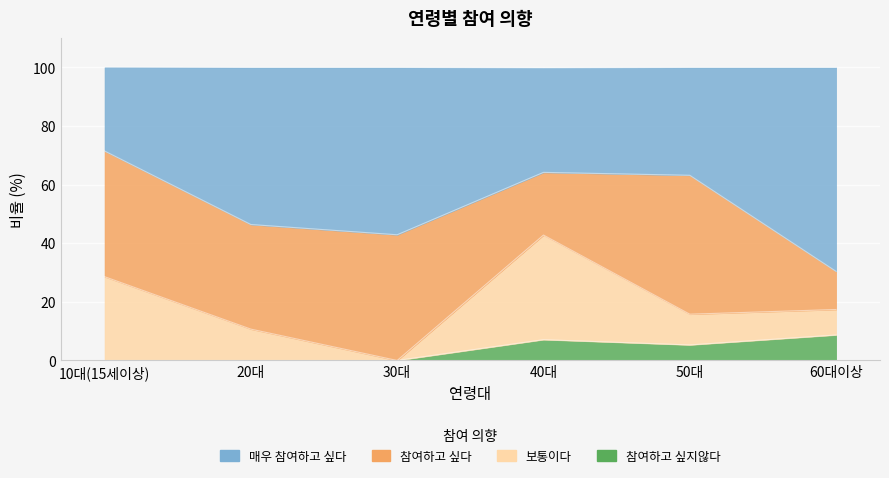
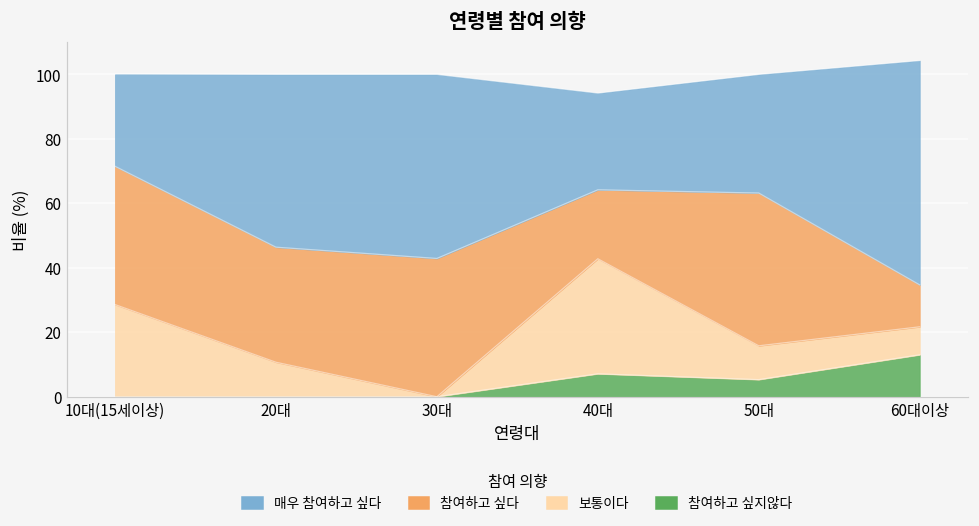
매우 참여하고 싶다, 40대: 36 -> 30
참여하고 싶지않다, 60대이상: 9 -> 13
